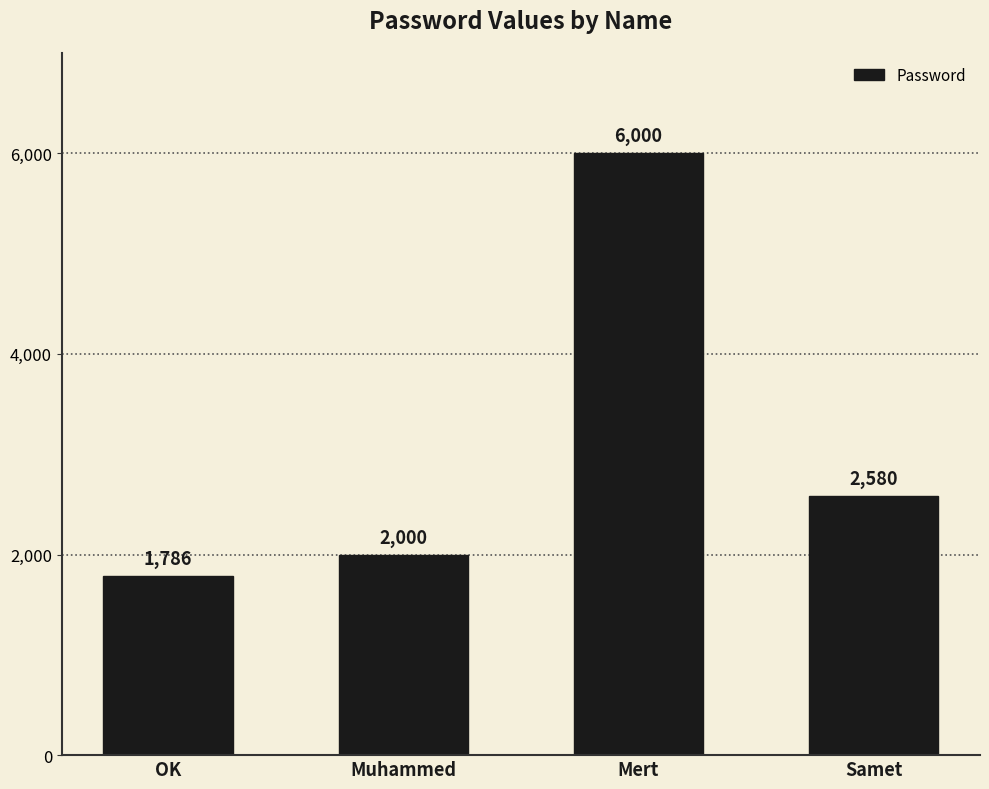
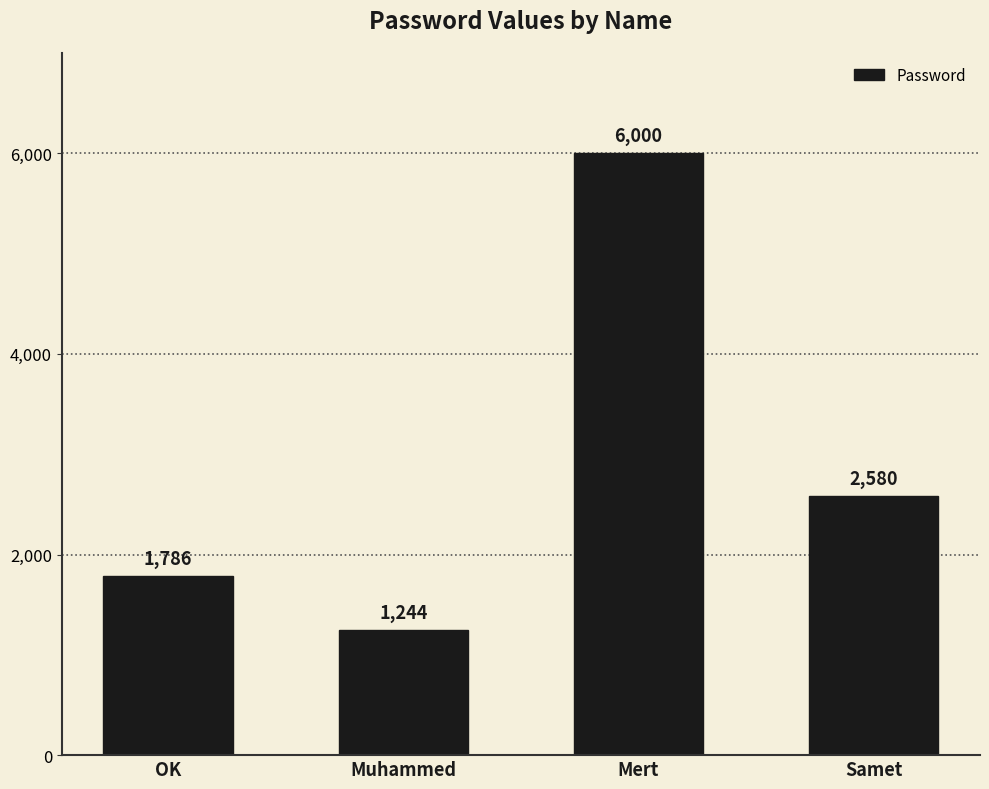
Muhammed: 2,000 -> 1,244
